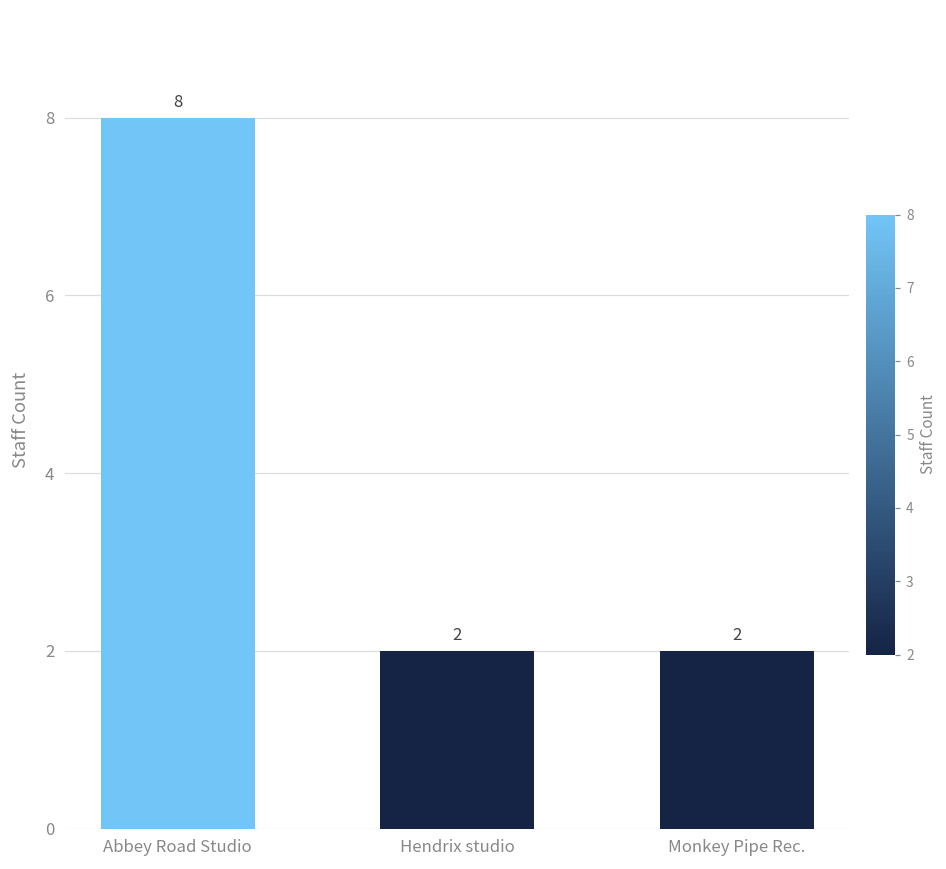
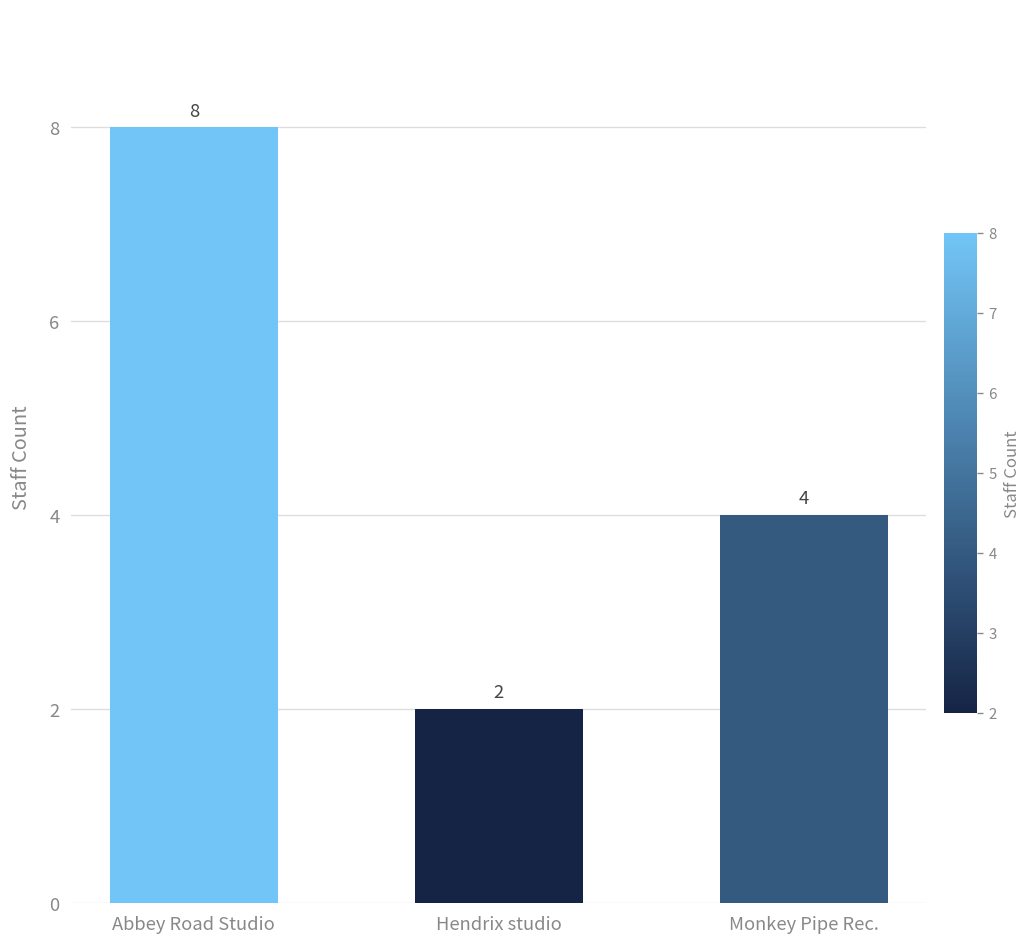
Monkey Pipe Rec.: 2 -> 4
